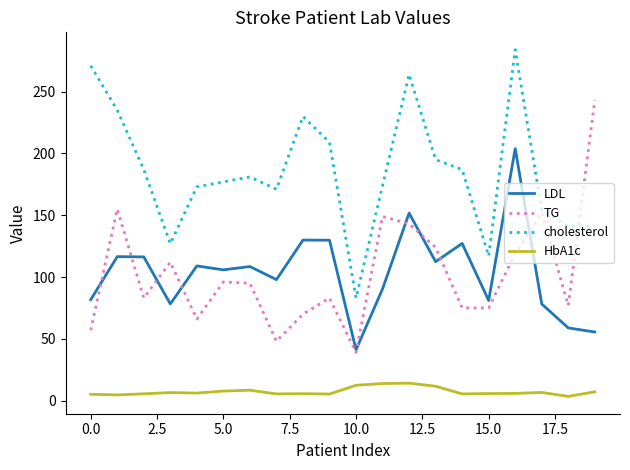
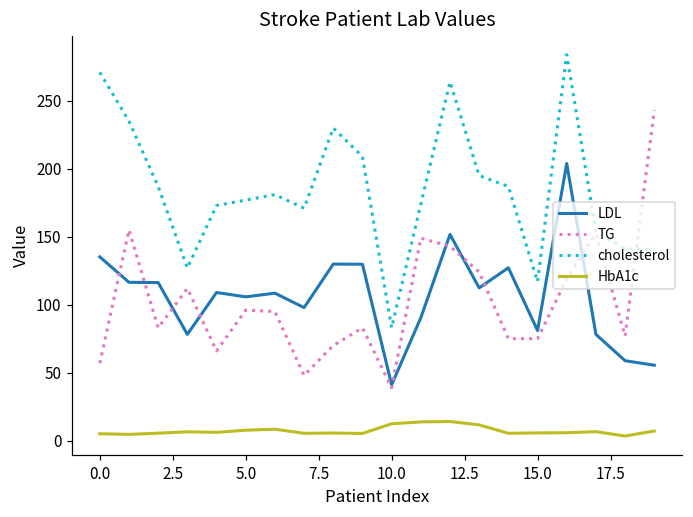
LDL, 0.0: 82 -> 135
